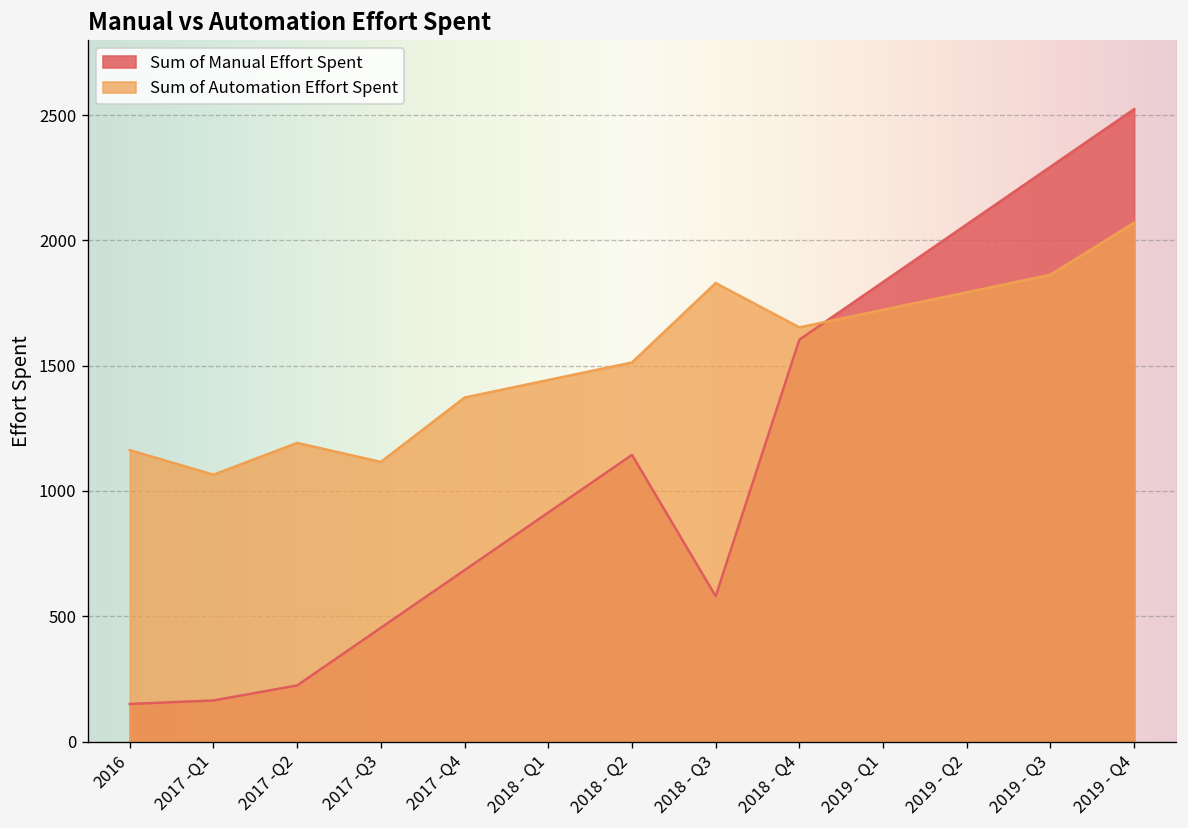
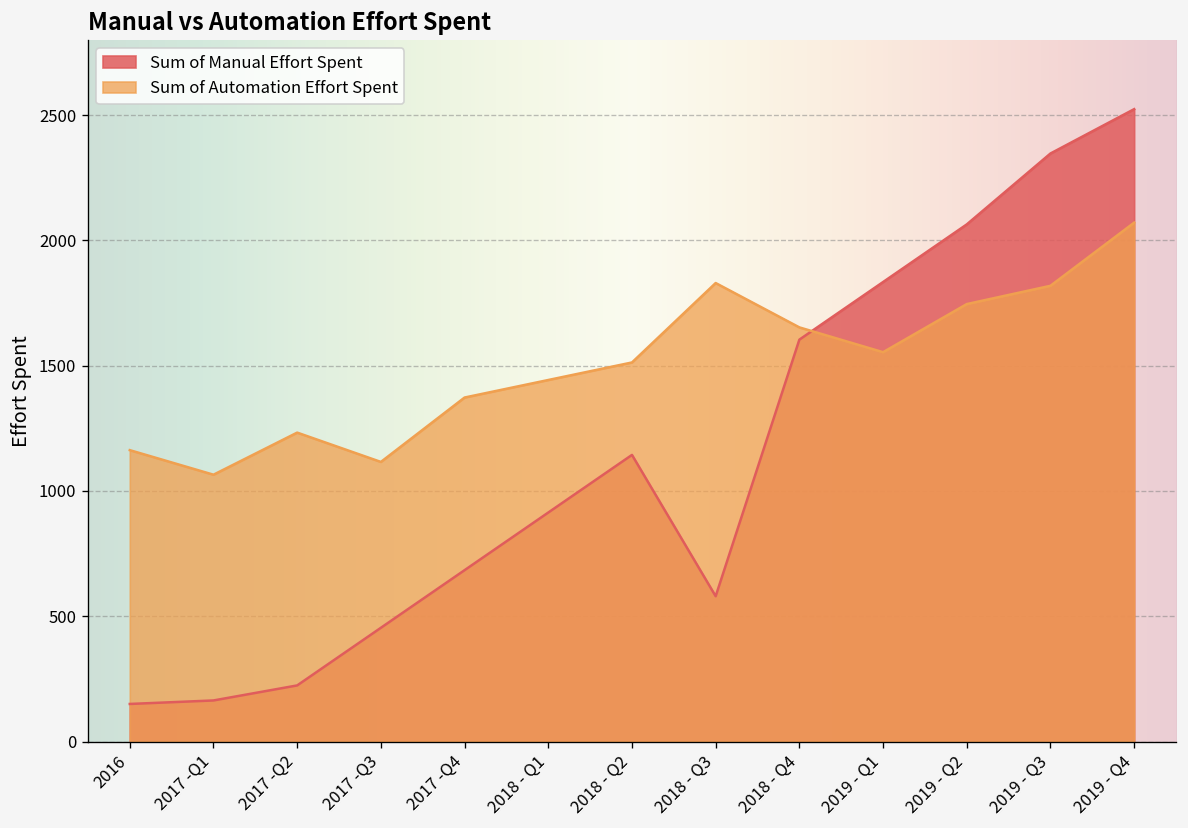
Sum of Automation Effort Spent, 2017 -Q2: 1190 -> 1230
Sum of Automation Effort Spent, 2019 - Q1: 1720 -> 1550
Sum of Automation Effort Spent, 2019 - Q2: 1790 -> 1750
Sum of Manual Effort Spent, 2019 - Q3: 2290 -> 2350
Sum of Automation Effort Spent, 2019 - Q3: 1860 -> 1820
